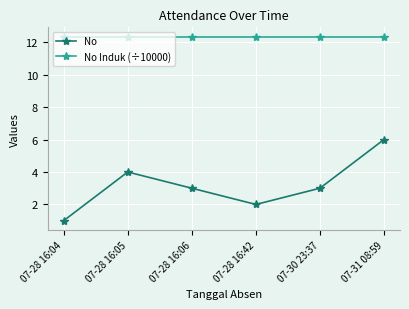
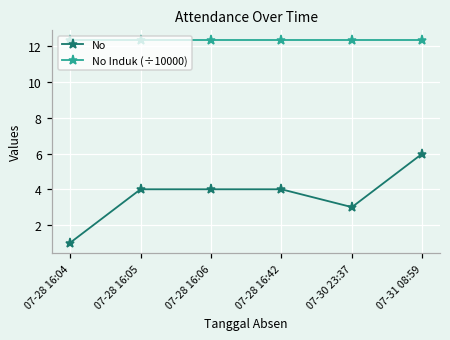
No, 07-28 16:06: 3 -> 4
No, 07-28 16:42: 2 -> 4
